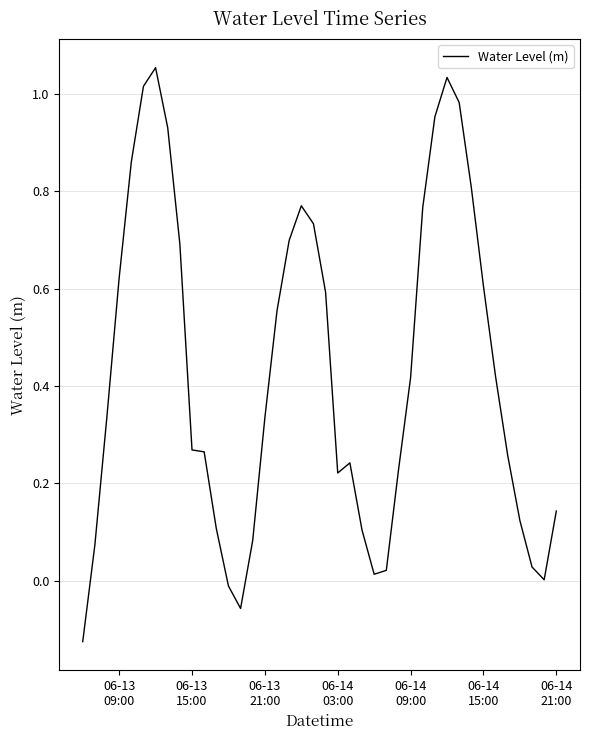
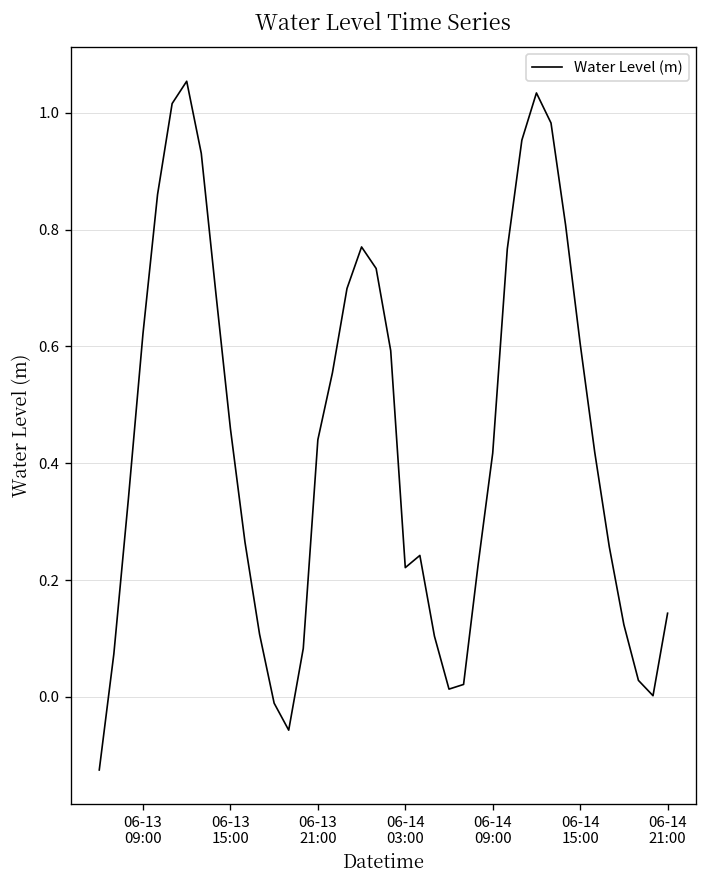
06-13 15:00: 0.27 -> 0.46
06-13 21:00: 0.33 -> 0.44
